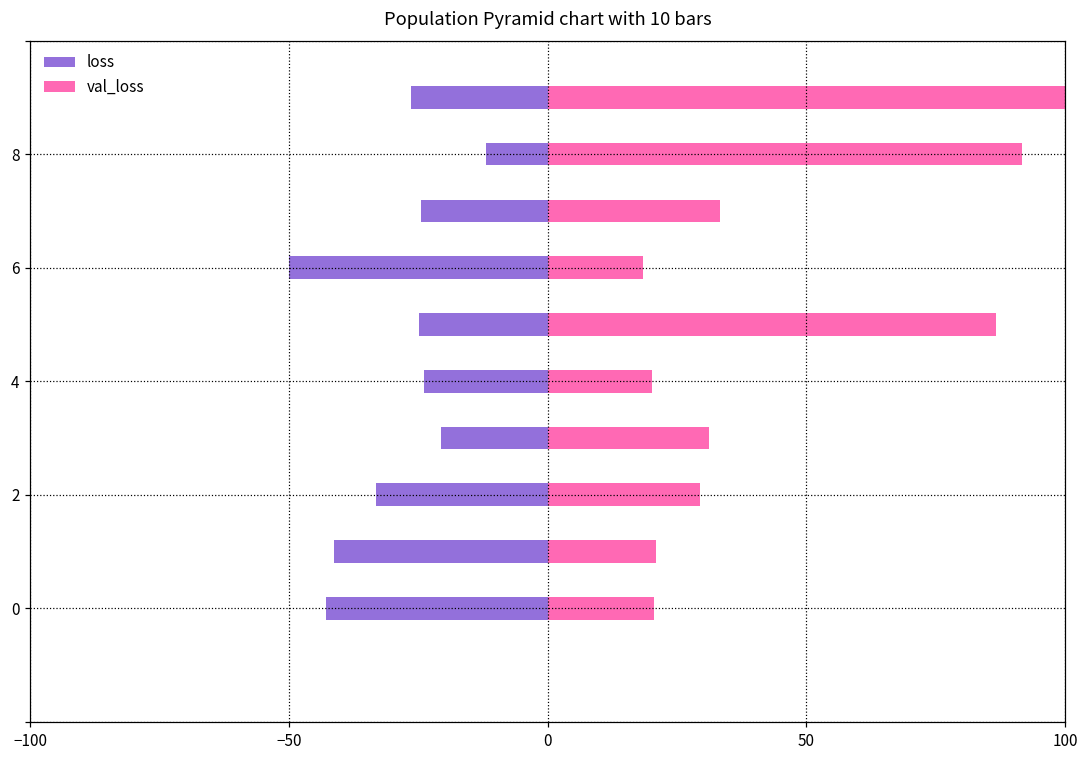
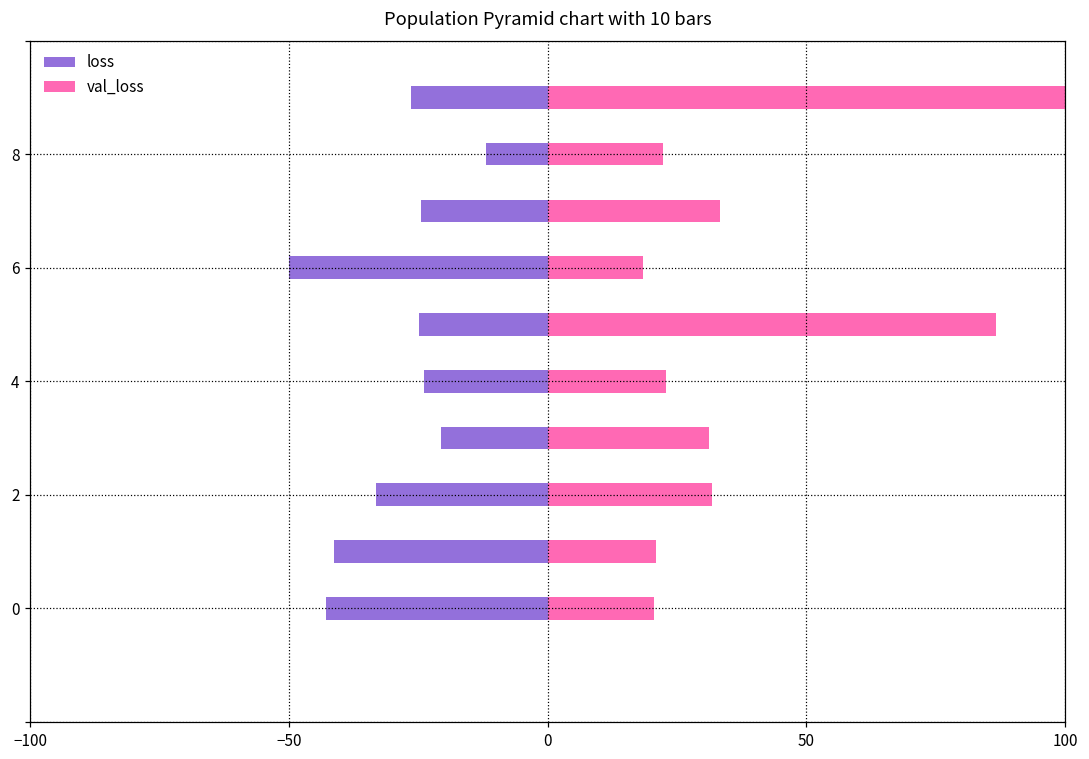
val_loss, 8: 92 -> 22
val_loss, 4: 20 -> 23
val_loss, 2: 29 -> 32
